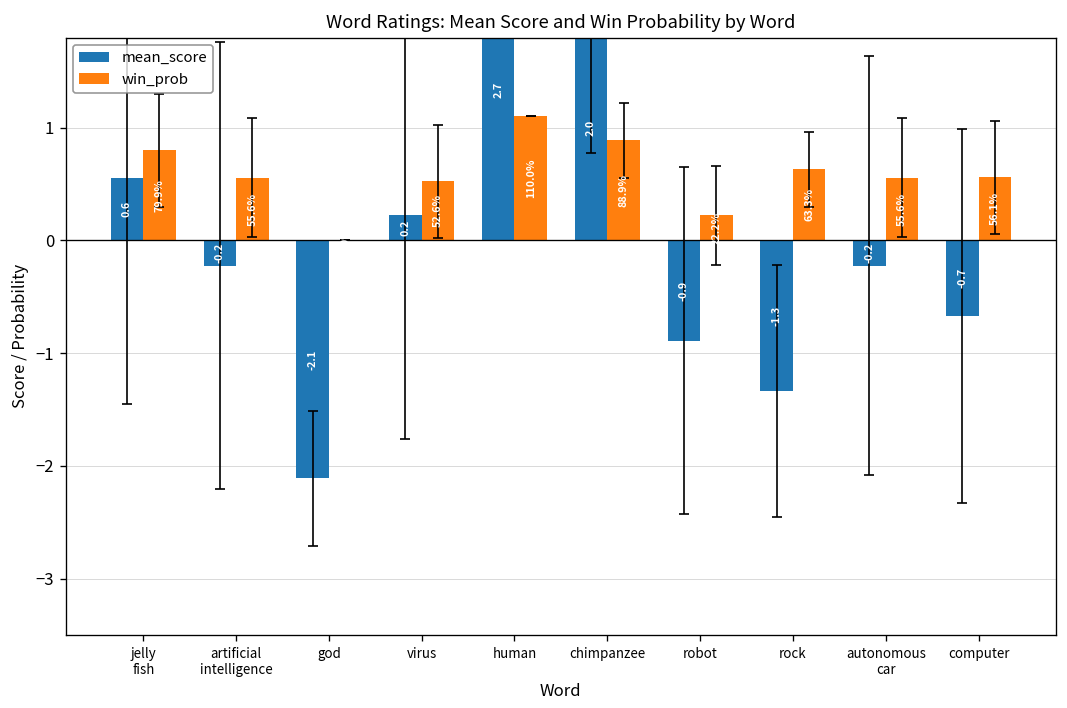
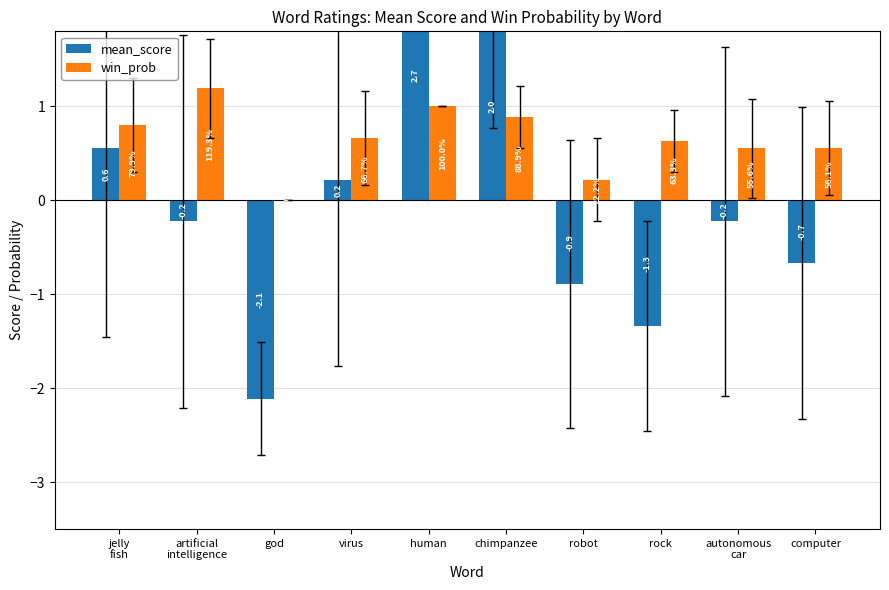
win_prob, artificial intelligence: 55.6% -> 119.3%
win_prob, virus: 52.6% -> 66.7%
win_prob, human: 110.0% -> 100.0%
